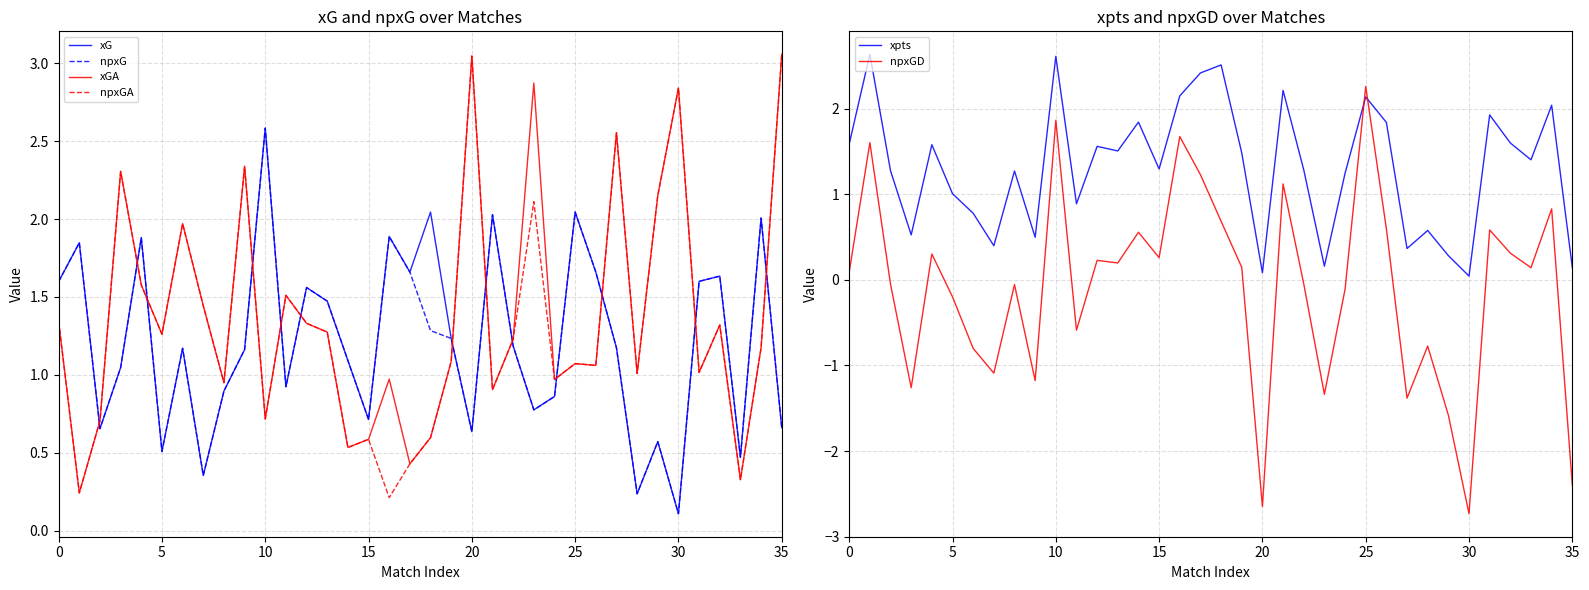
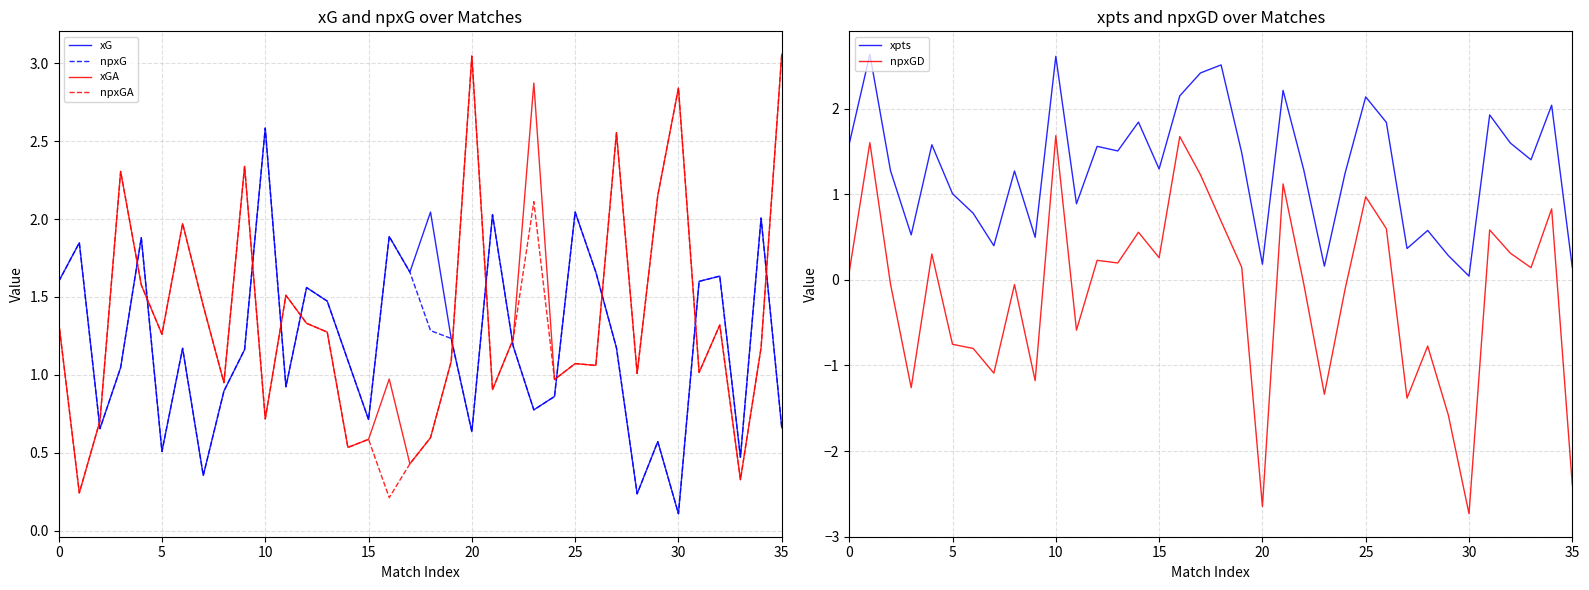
xpts and npxGD over Matches, npxGD, 5: -0.2 -> -0.8
xpts and npxGD over Matches, npxGD, 10: 1.9 -> 1.7
xpts and npxGD over Matches, xpts, 20: 0.1 -> 0.2
xpts and npxGD over Matches, npxGD, 25: 2.3 -> 1.0
